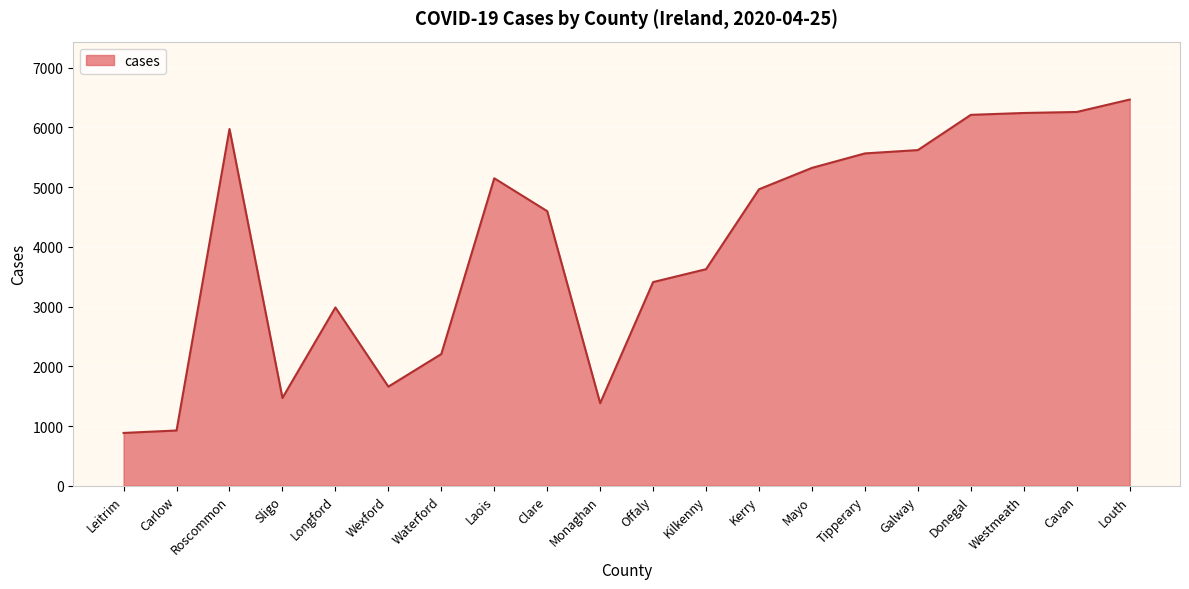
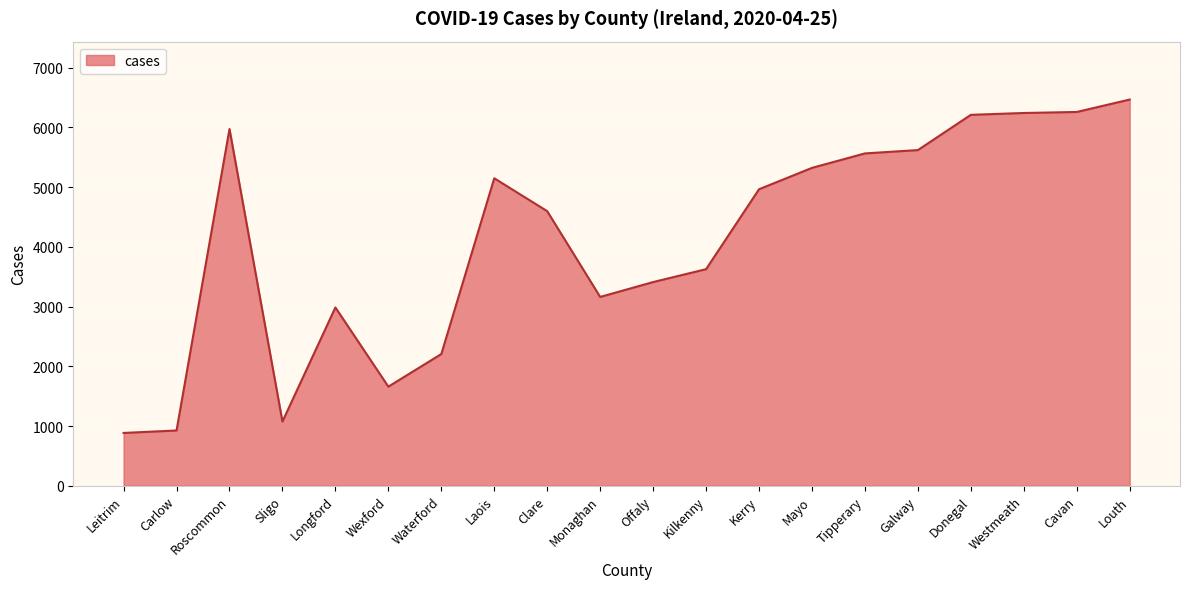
Sligo: 1500 -> 1100
Monaghan: 1400 -> 3200
